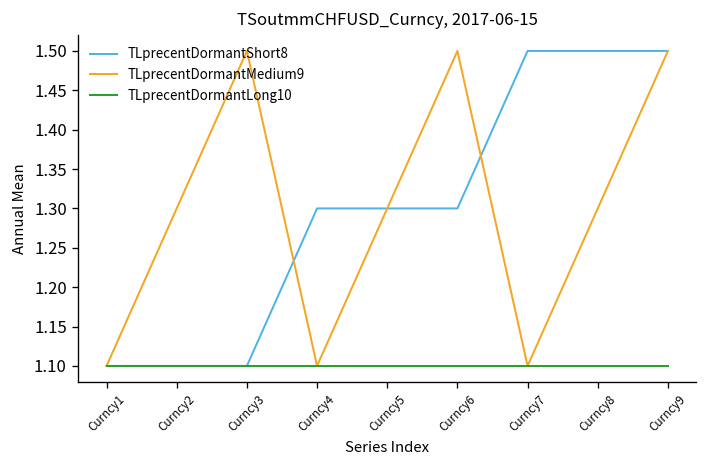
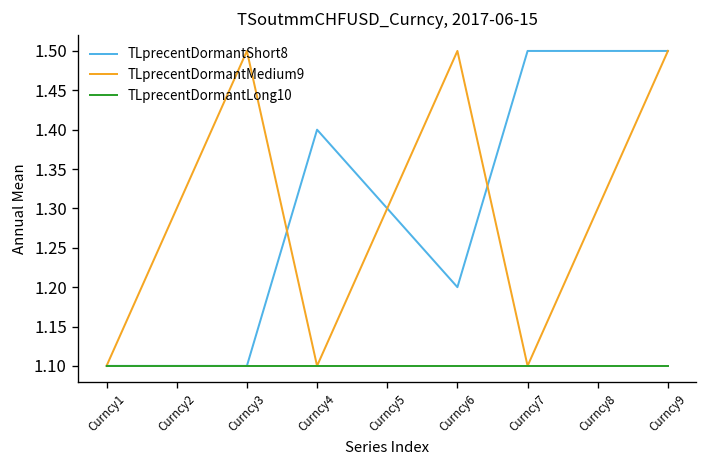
TLprecentDormantShort8, Curncy4: 1.3 -> 1.4
TLprecentDormantShort8, Curncy6: 1.3 -> 1.2
